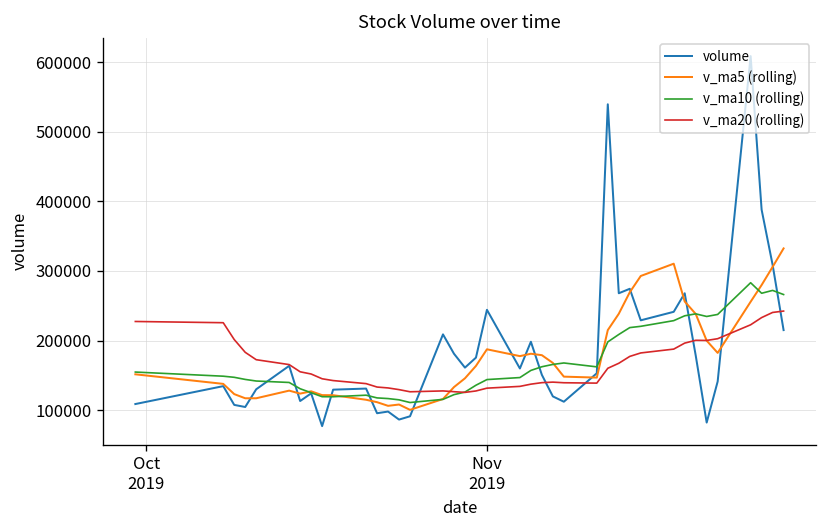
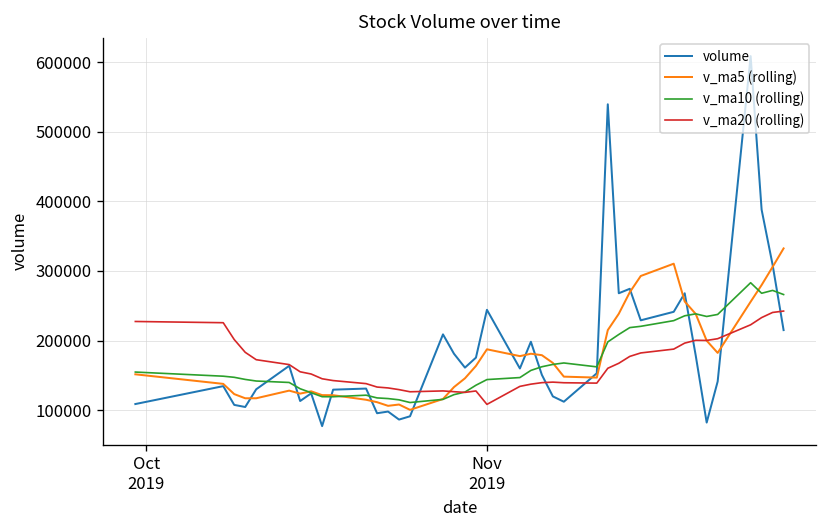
v_ma20 (rolling), Nov 2019: 130000 -> 110000
